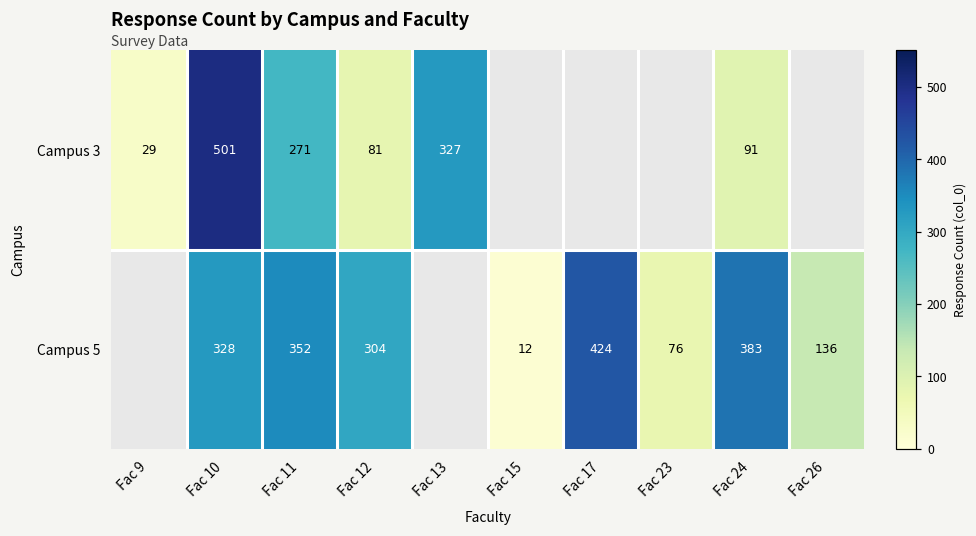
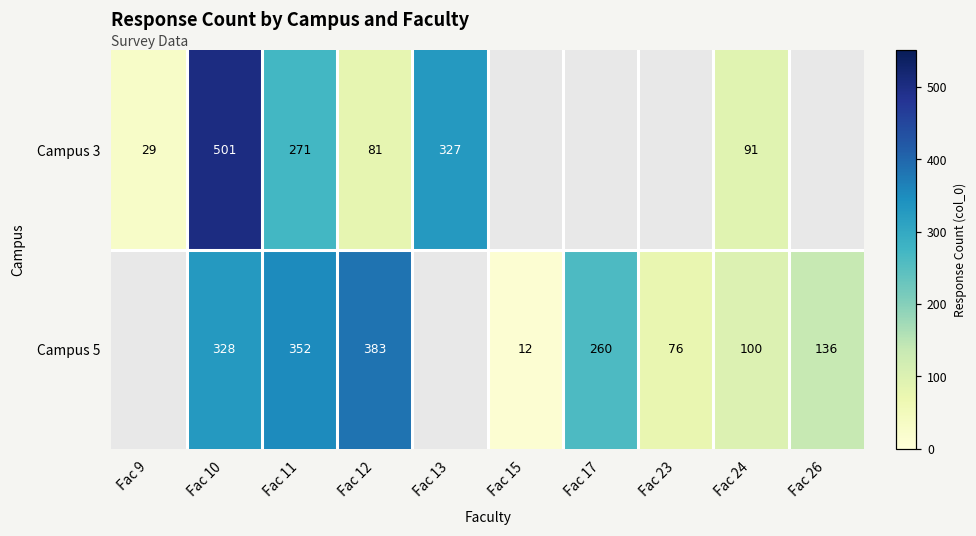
Campus 5, Fac 12: 304 -> 383
Campus 5, Fac 17: 424 -> 260
Campus 5, Fac 24: 383 -> 100
